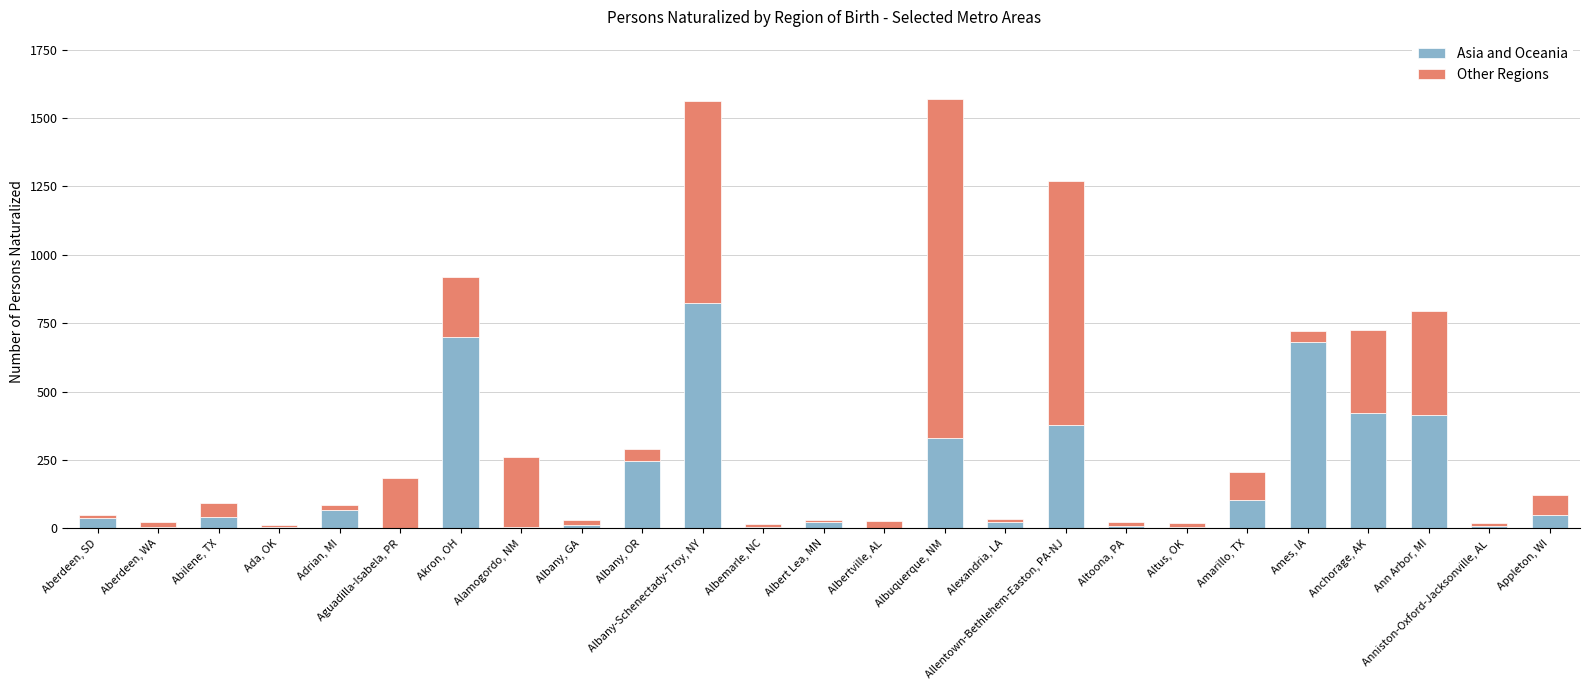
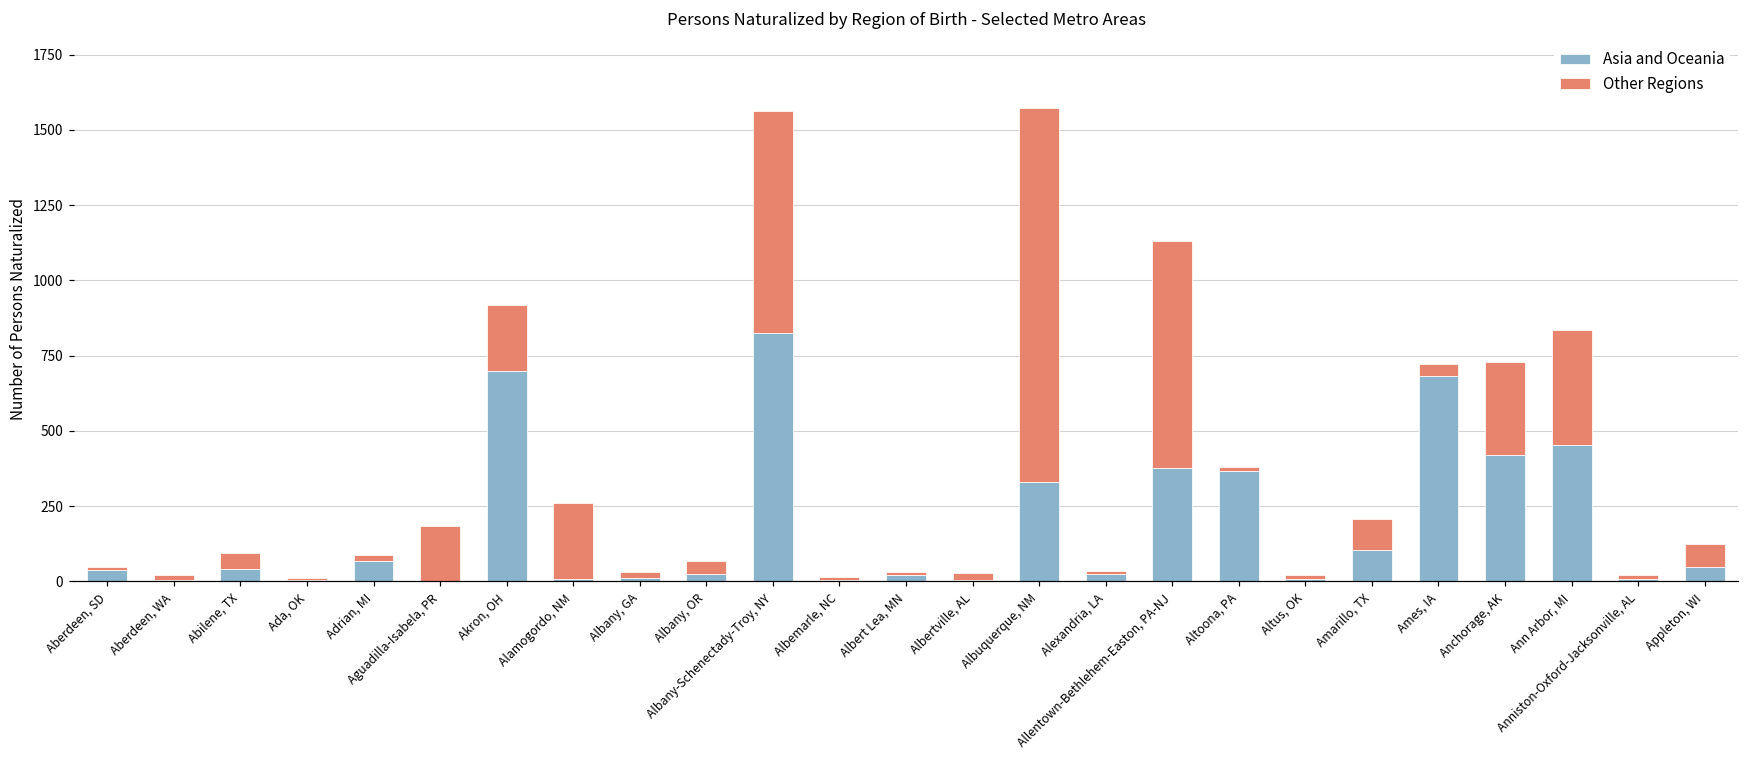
Asia and Oceania, Albany, OR: 250 -> 20
Other Regions, Allentown-Bethlehem-Easton, PA-NJ: 890 -> 750
Asia and Oceania, Altoona, PA: 10 -> 370
Asia and Oceania, Ann Arbor, MI: 410 -> 450
